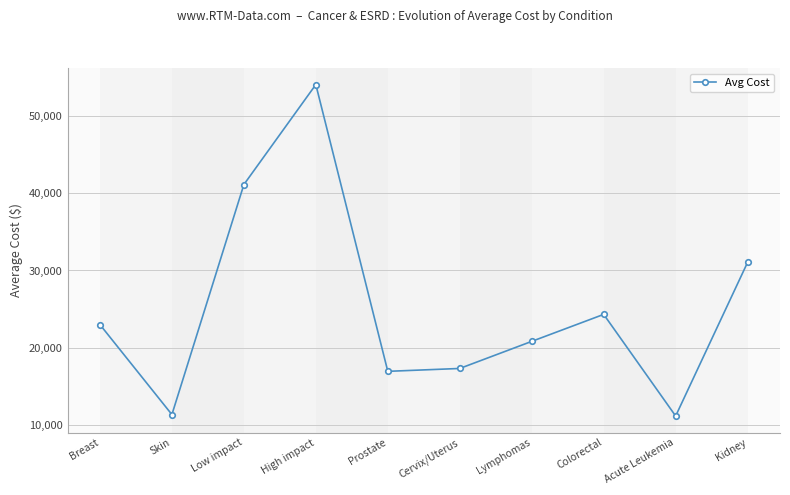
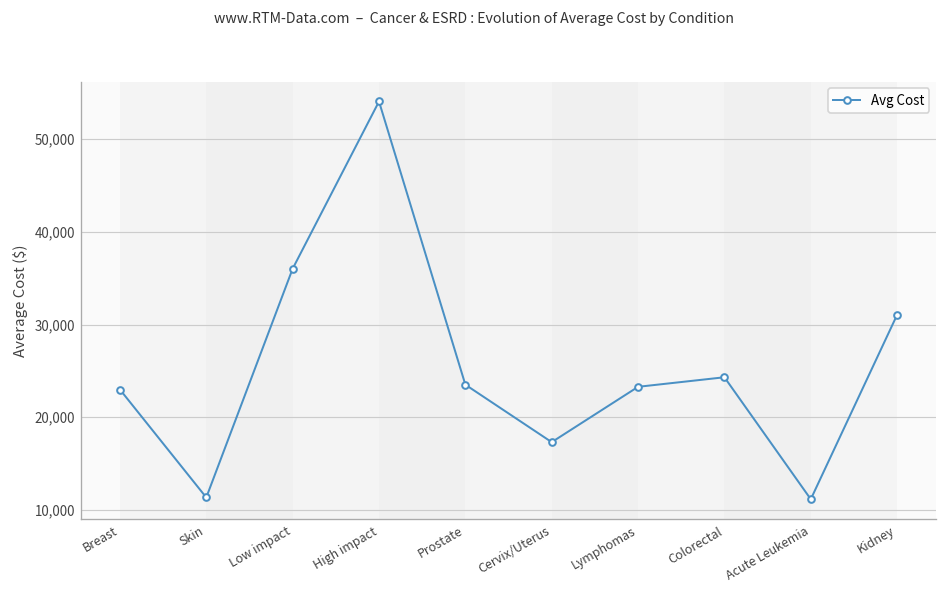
Low impact: 41,000 -> 36,000
Prostate: 17,000 -> 24,000
Lymphomas: 21,000 -> 23,000
